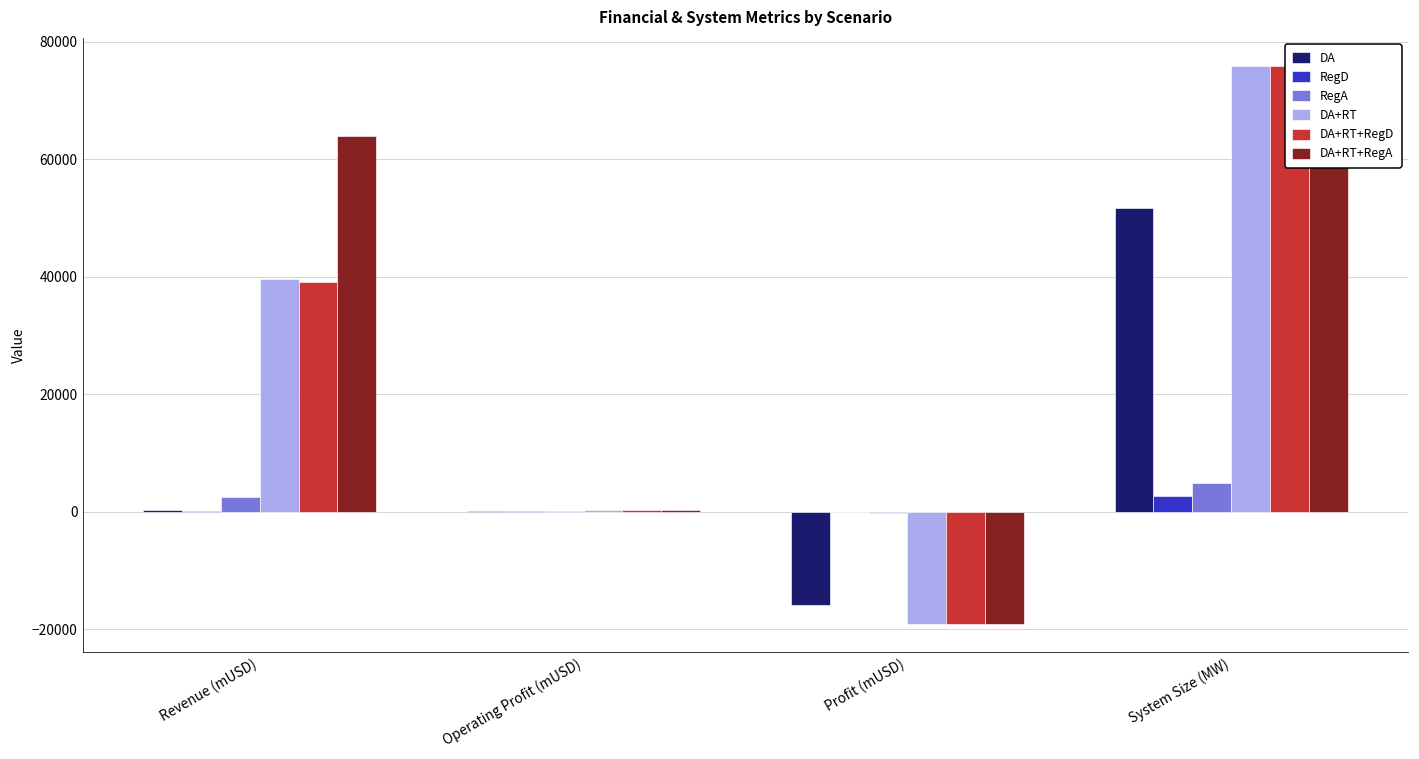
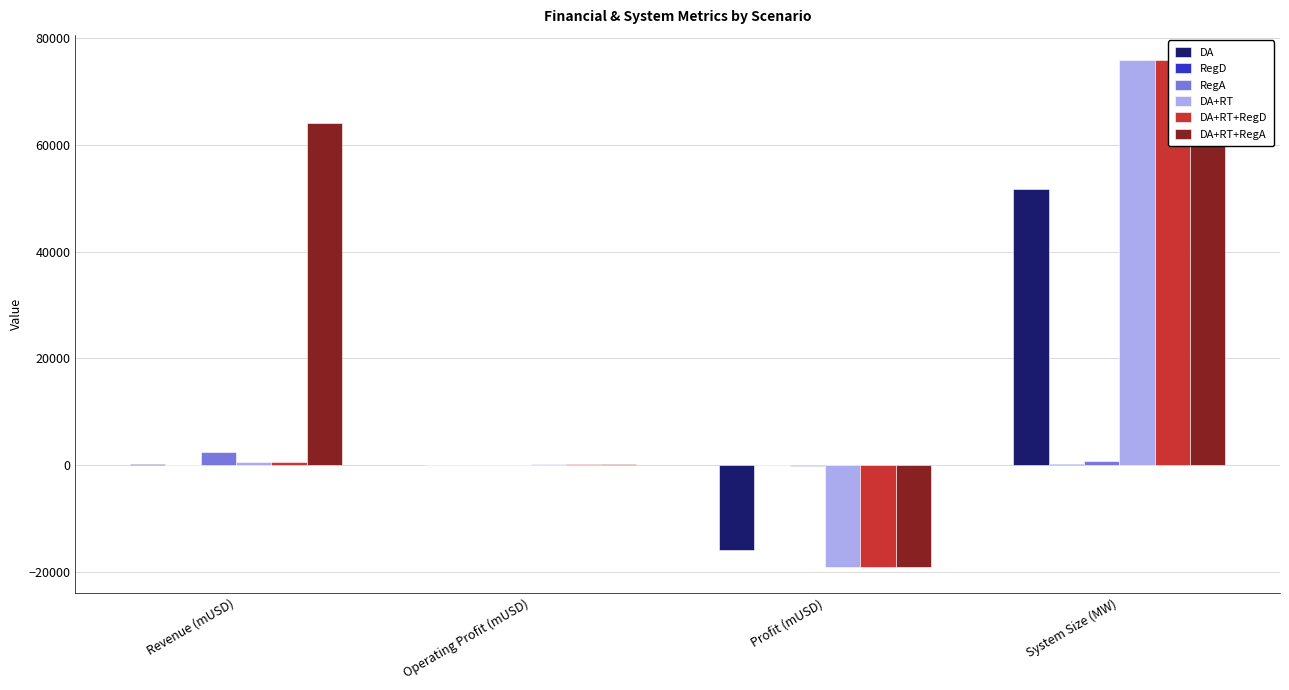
DA+RT, Revenue (mUSD): 40000 -> 1000
DA+RT+RegD, Revenue (mUSD): 39000 -> 1000
RegD, System Size (MW): 3000 -> 0
RegA, System Size (MW): 5000 -> 1000
